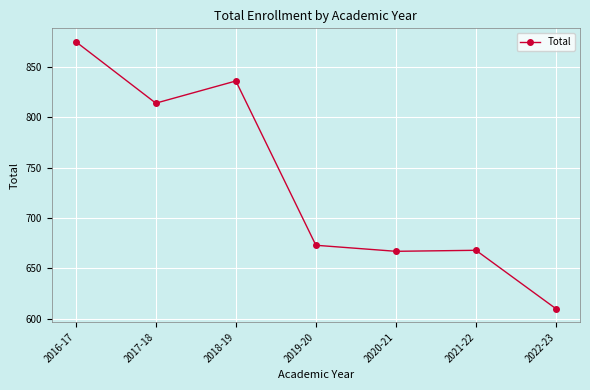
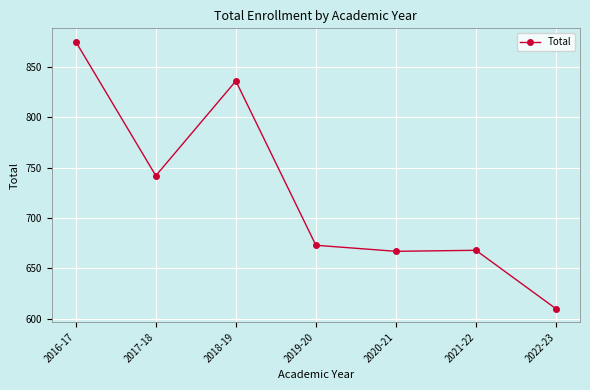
2017-18: 814 -> 742
